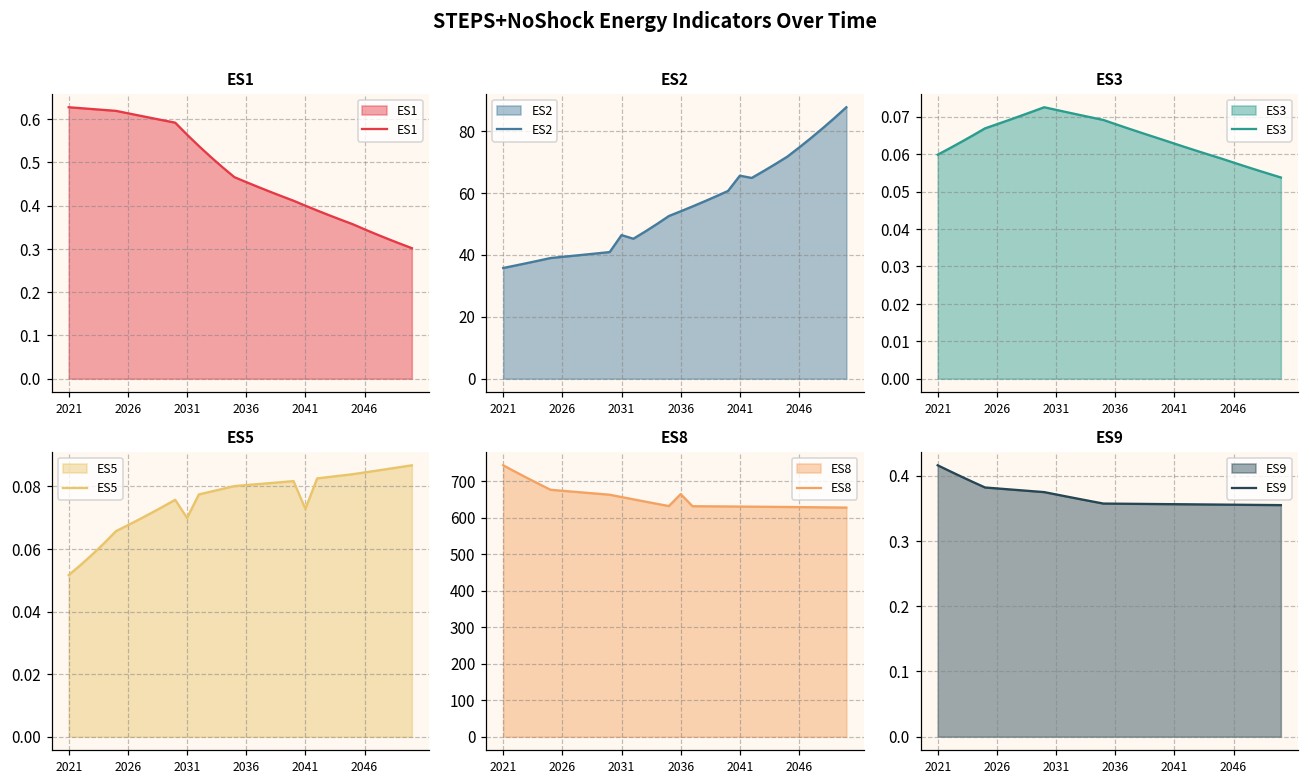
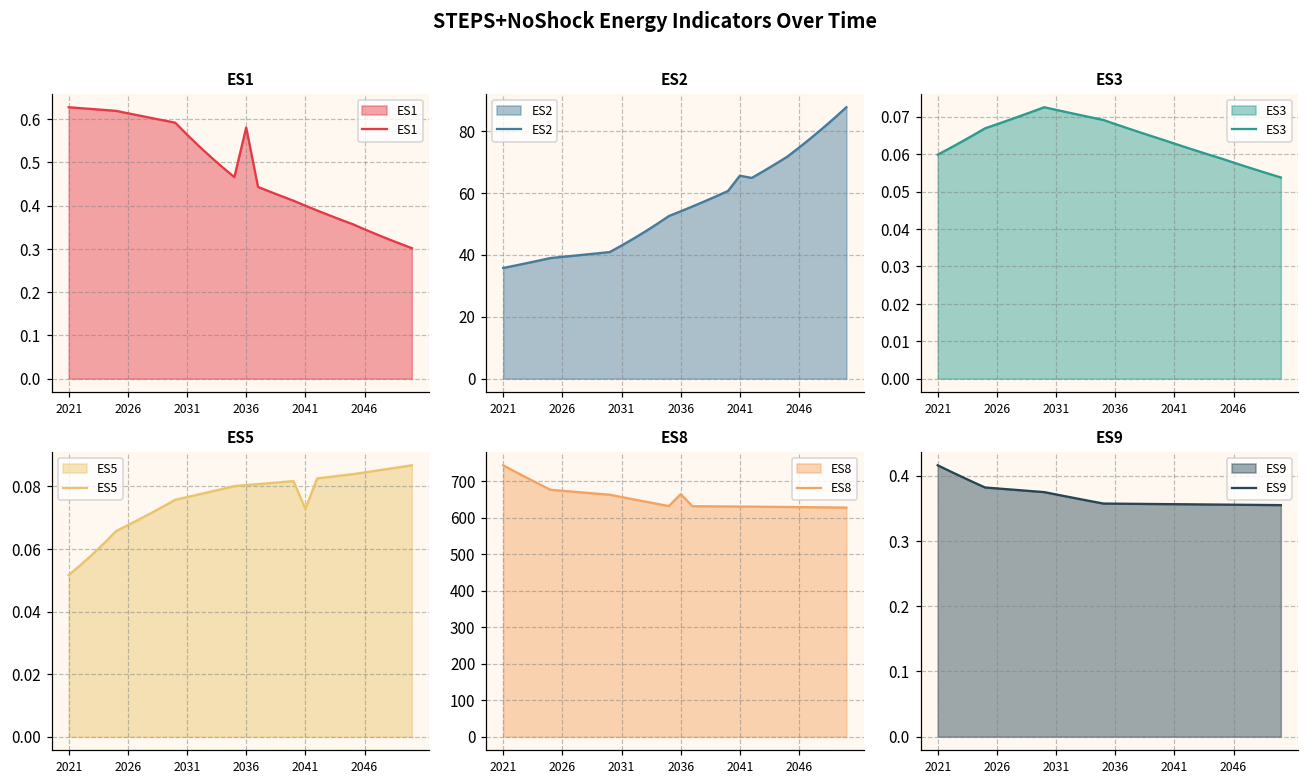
ES1, 2036: 0.45 -> 0.58
ES2, 2031: 46 -> 43
ES5, 2031: 0.070 -> 0.077
